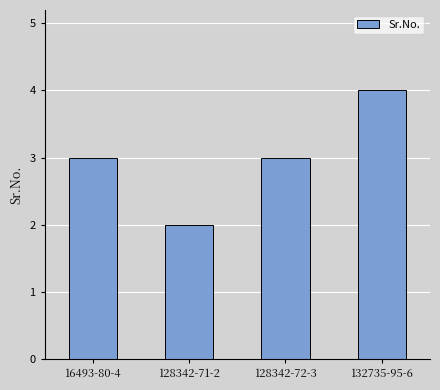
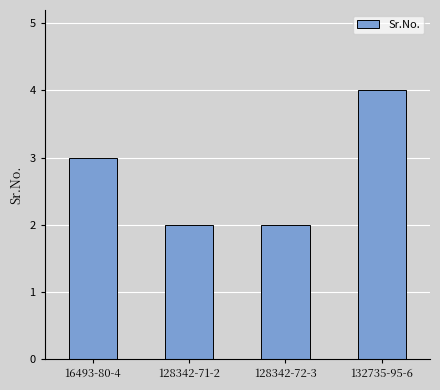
128342-72-3: 3 -> 2
